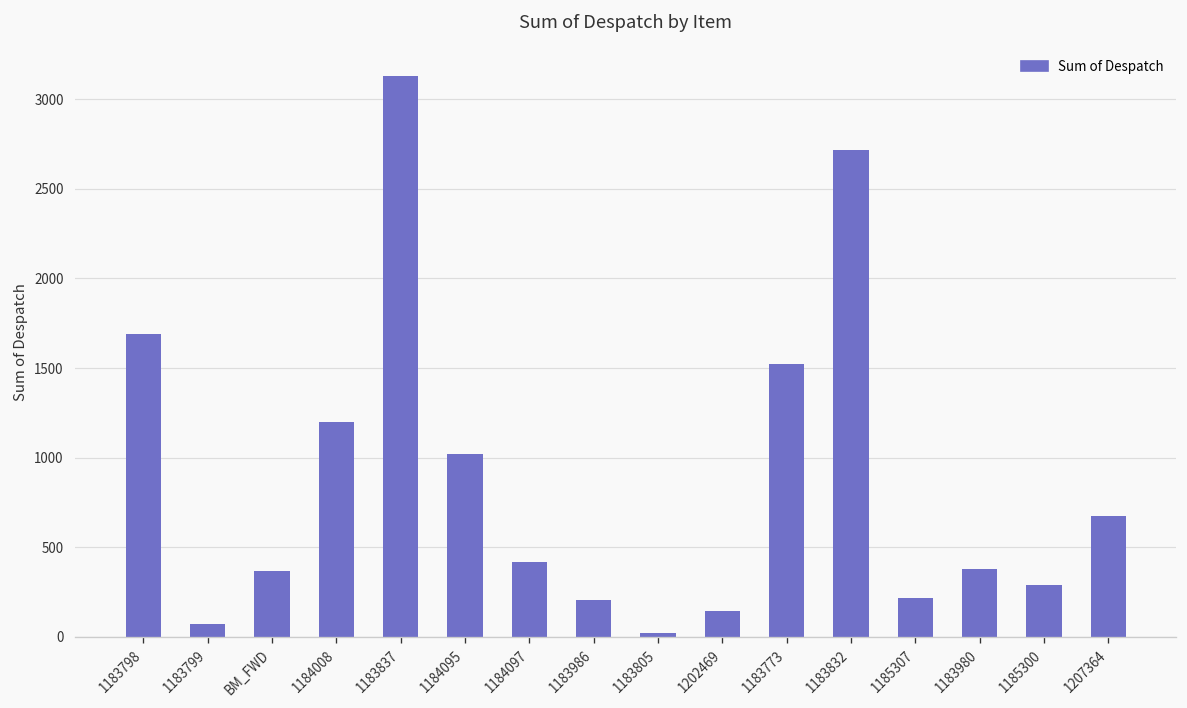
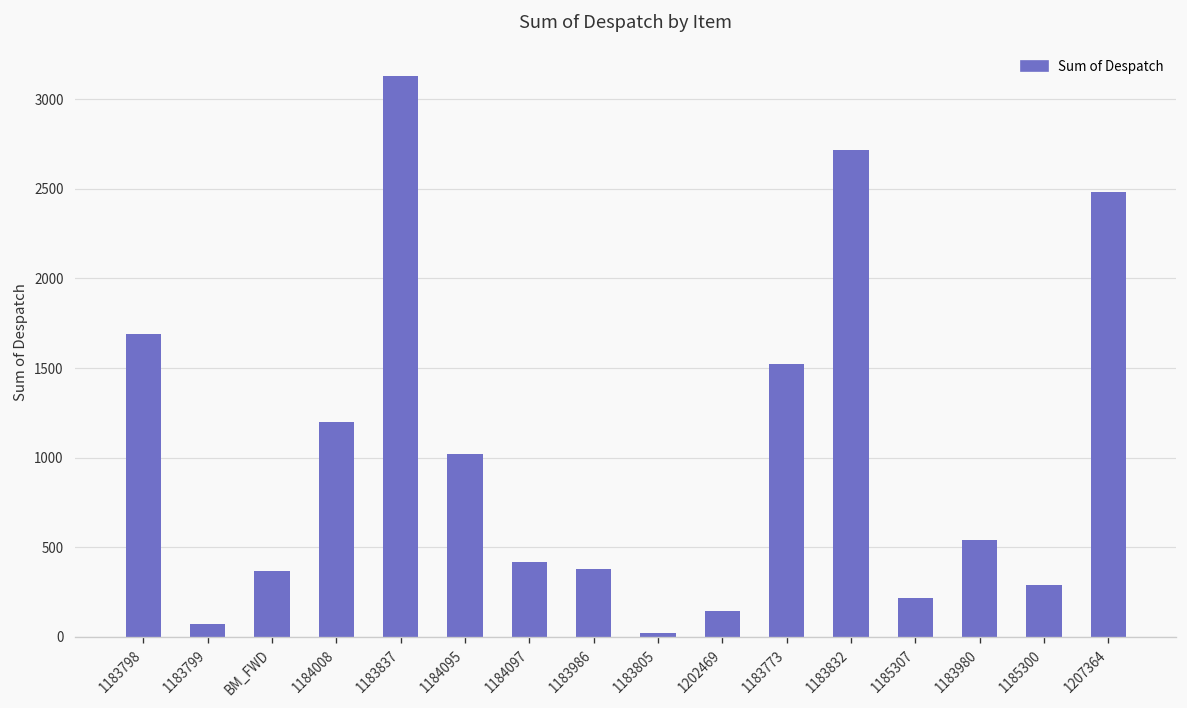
1183986: 210 -> 380
1183980: 380 -> 540
1207364: 670 -> 2480
